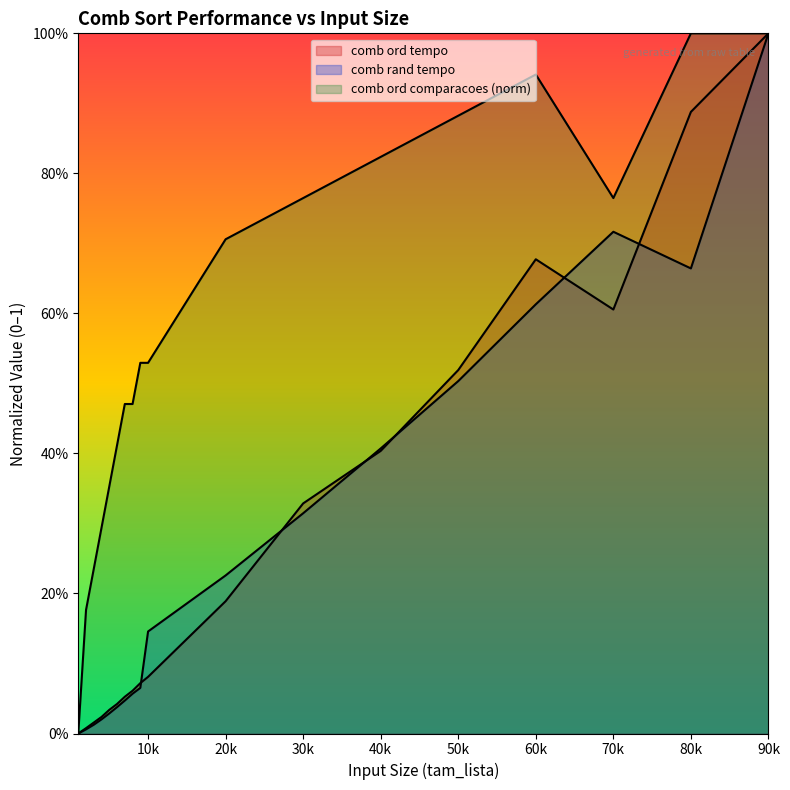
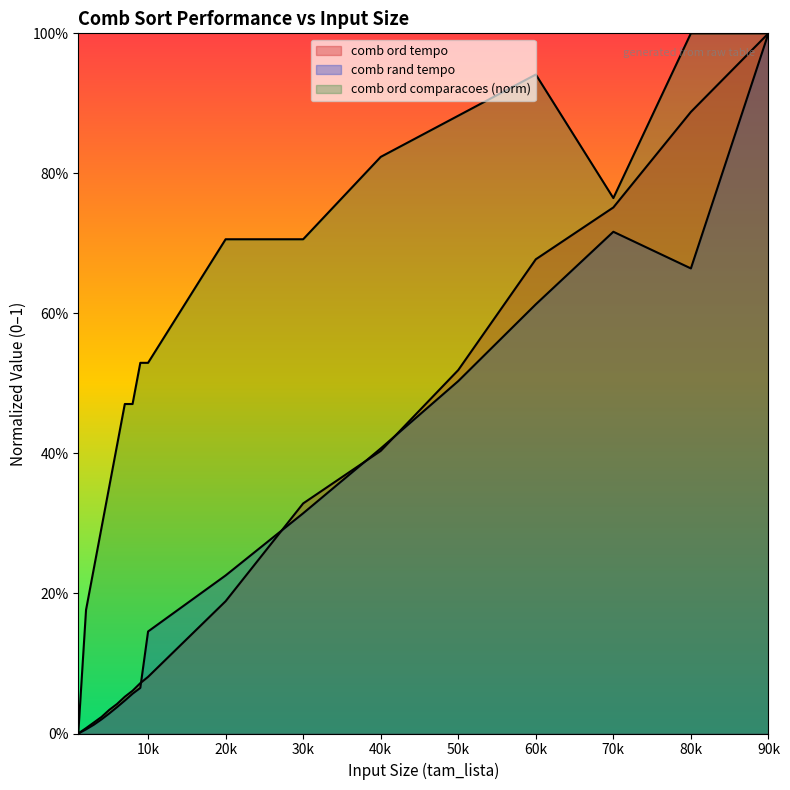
comb ord comparacoes (norm), 30k: 76% -> 71%
comb ord tempo, 70k: 61% -> 75%
